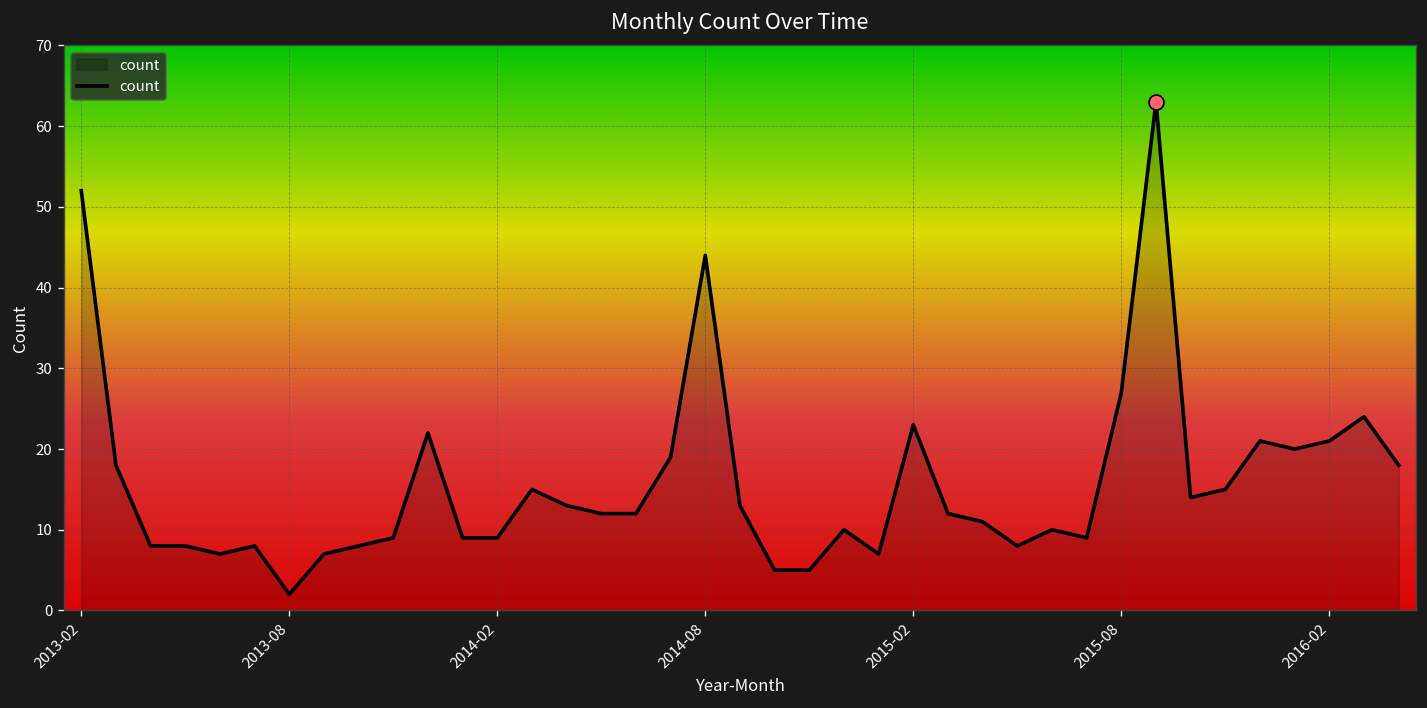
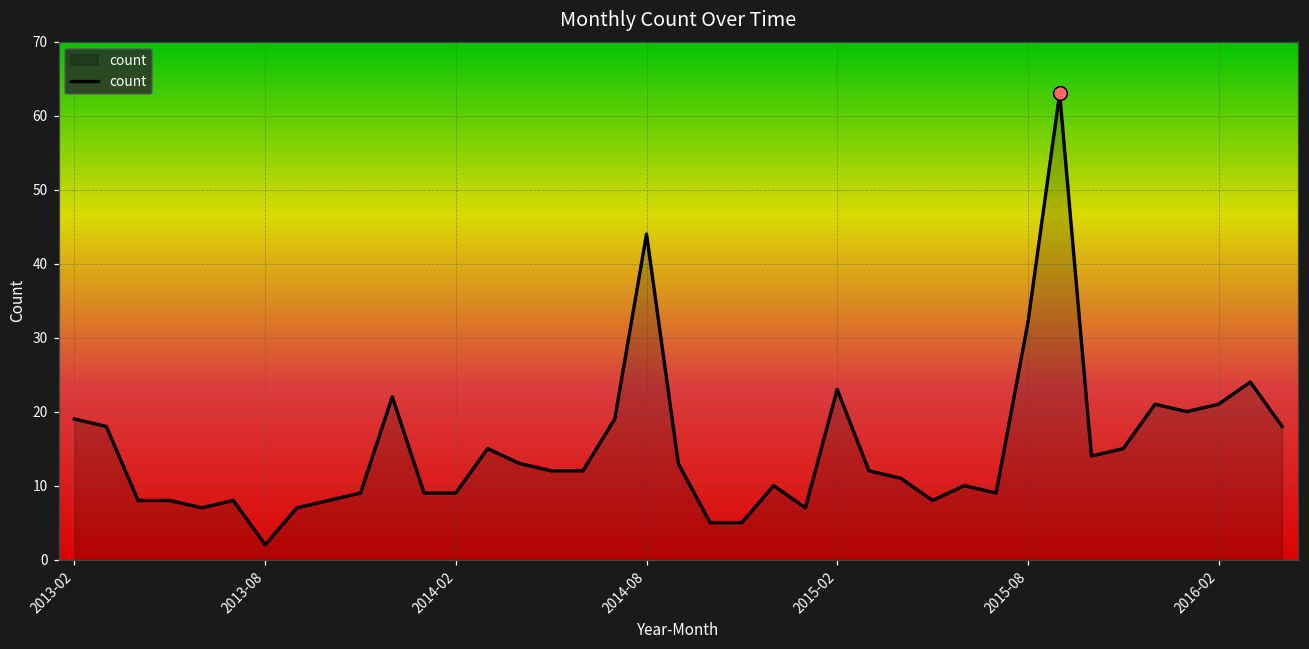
count, 2013-02: 52 -> 19
count, 2015-08: 27 -> 32
